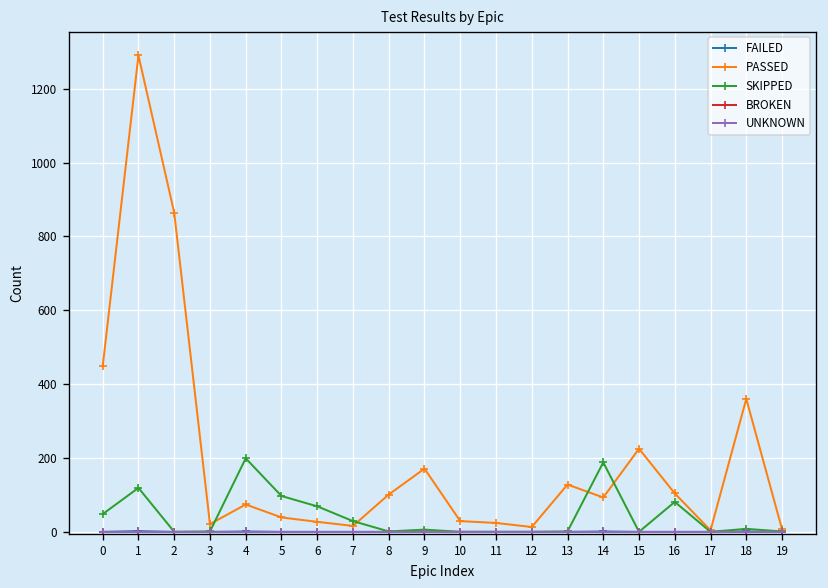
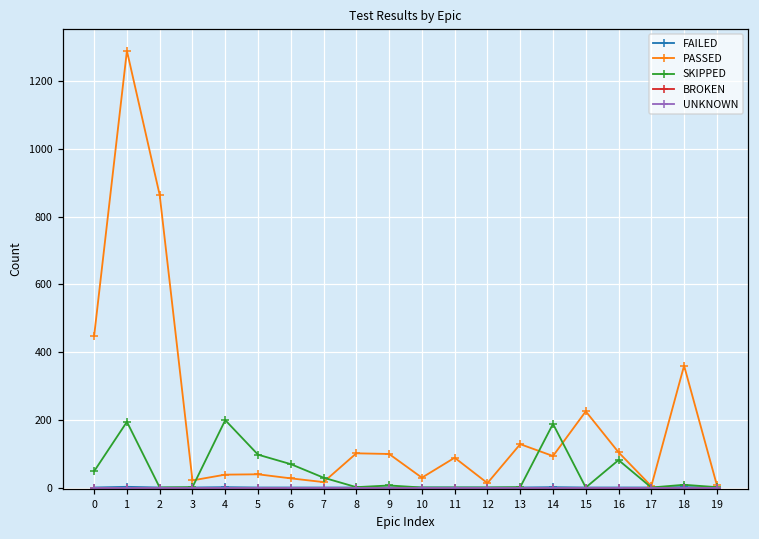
SKIPPED, 1: 120 -> 190
PASSED, 4: 70 -> 40
PASSED, 9: 170 -> 100
PASSED, 11: 20 -> 90
